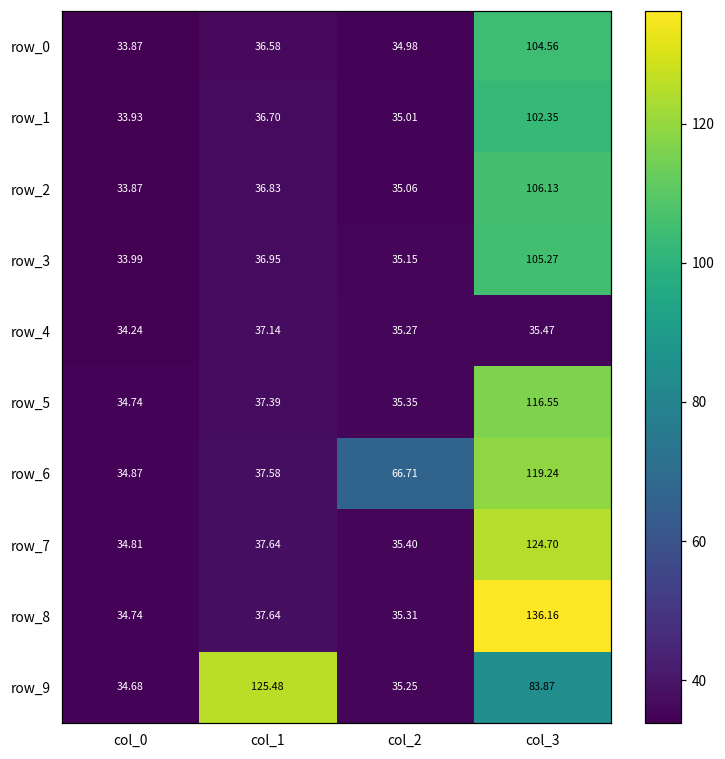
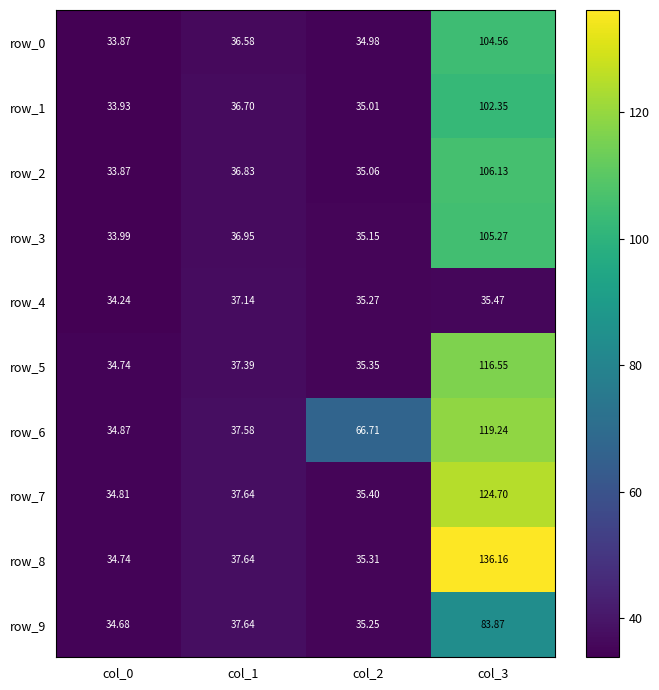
row_9, col_1: 125.48 -> 37.64
